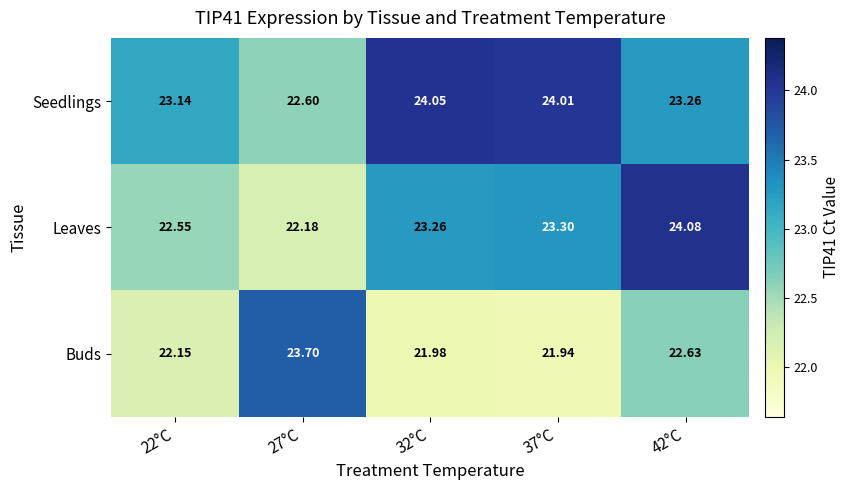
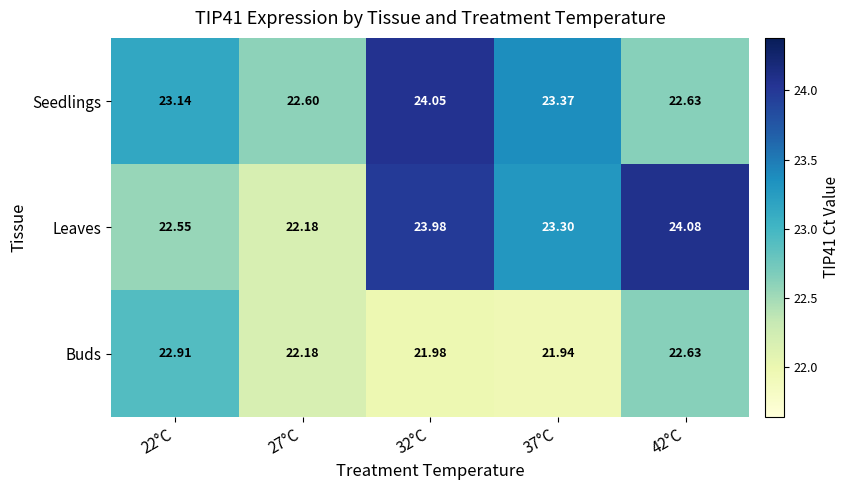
Seedlings, 37°C: 24.01 -> 23.37
Seedlings, 42°C: 23.26 -> 22.63
Leaves, 32°C: 23.26 -> 23.98
Buds, 22°C: 22.15 -> 22.91
Buds, 27°C: 23.70 -> 22.18
